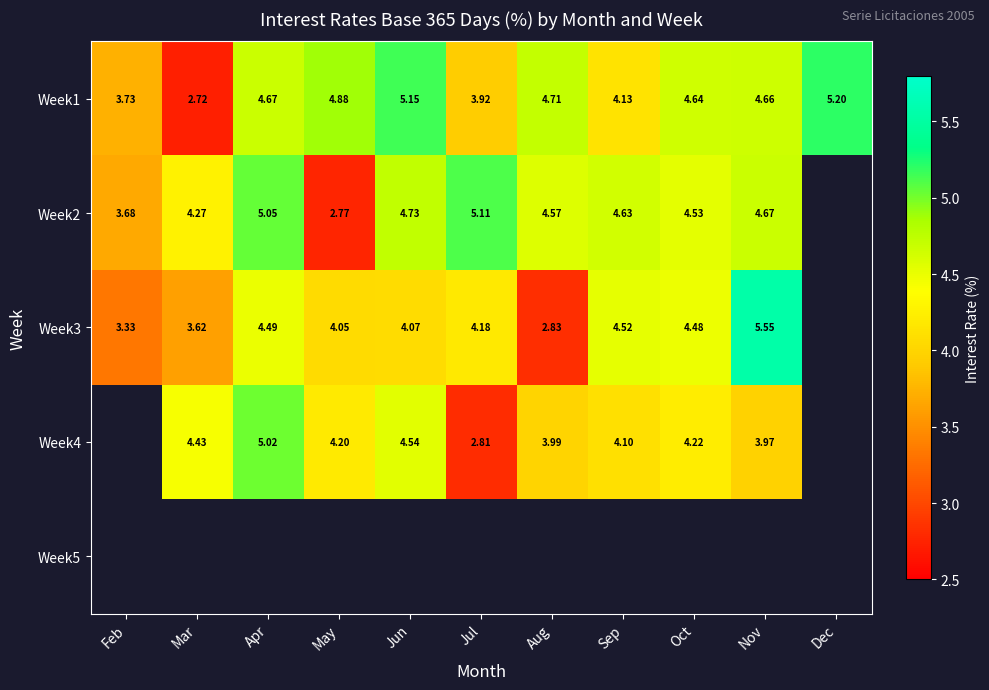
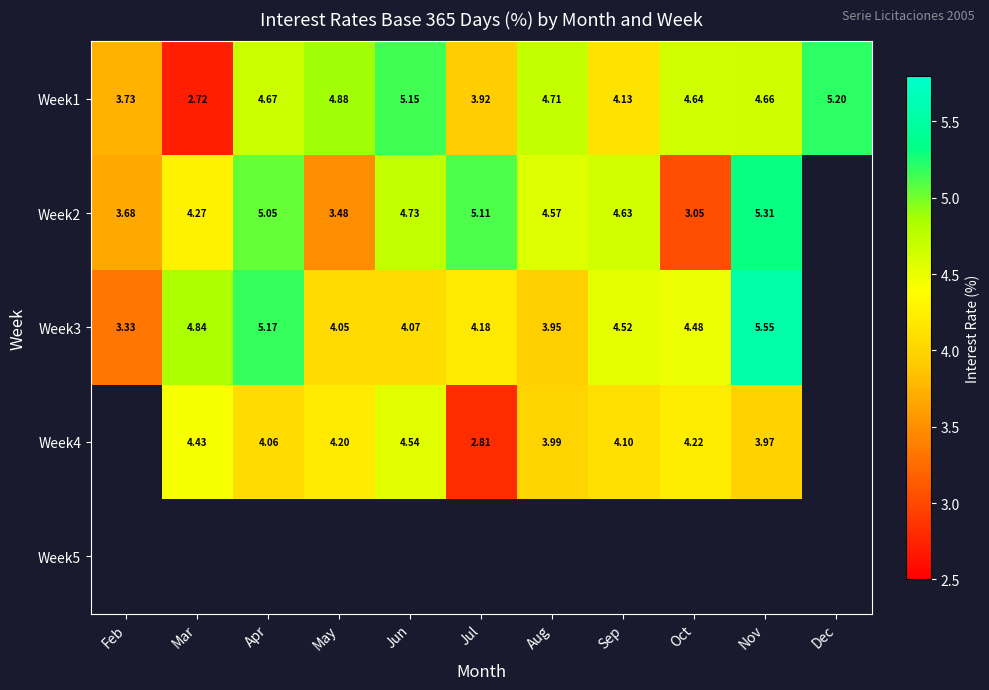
Week2, May: 2.77 -> 3.48
Week2, Oct: 4.53 -> 3.05
Week2, Nov: 4.67 -> 5.31
Week3, Mar: 3.62 -> 4.84
Week3, Apr: 4.49 -> 5.17
Week3, Aug: 2.83 -> 3.95
Week4, Apr: 5.02 -> 4.06
